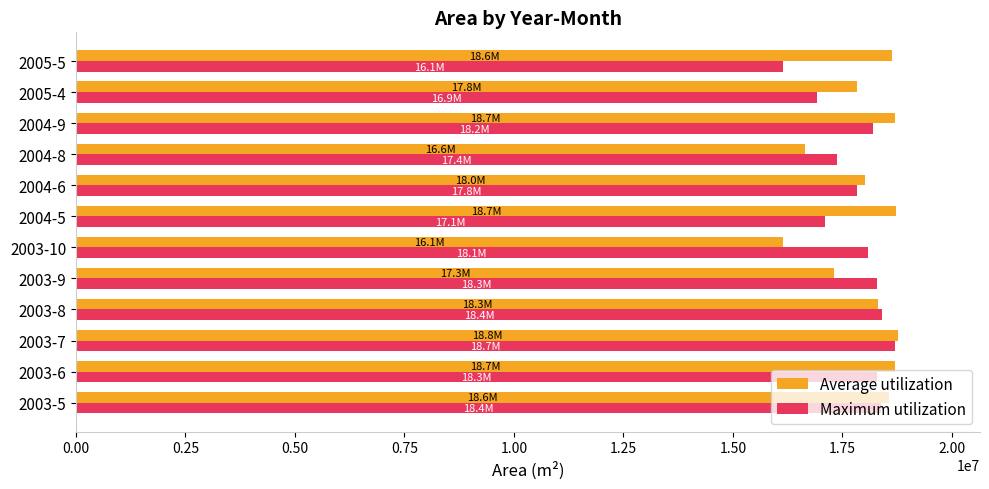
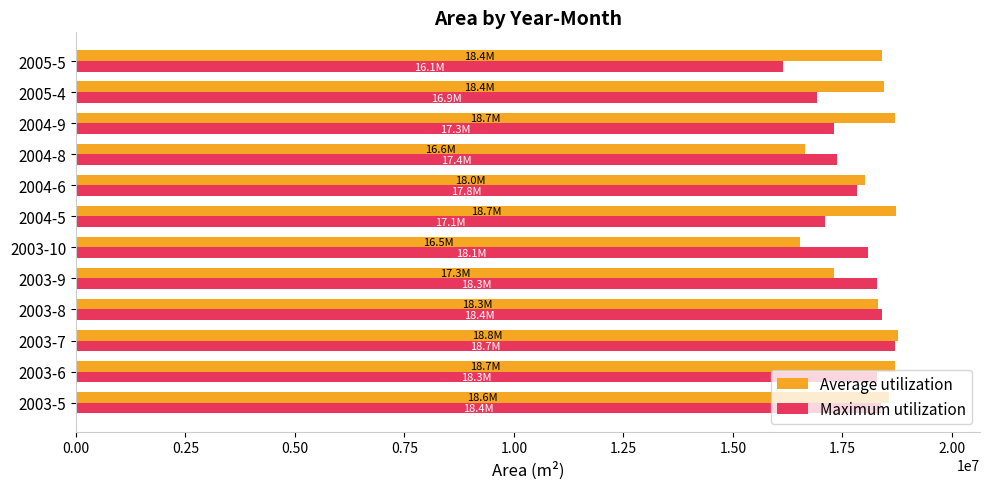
Average utilization, 2005-5: 18.6M -> 18.4M
Average utilization, 2005-4: 17.8M -> 18.4M
Maximum utilization, 2004-9: 18.2M -> 17.3M
Average utilization, 2003-10: 16.1M -> 16.5M
